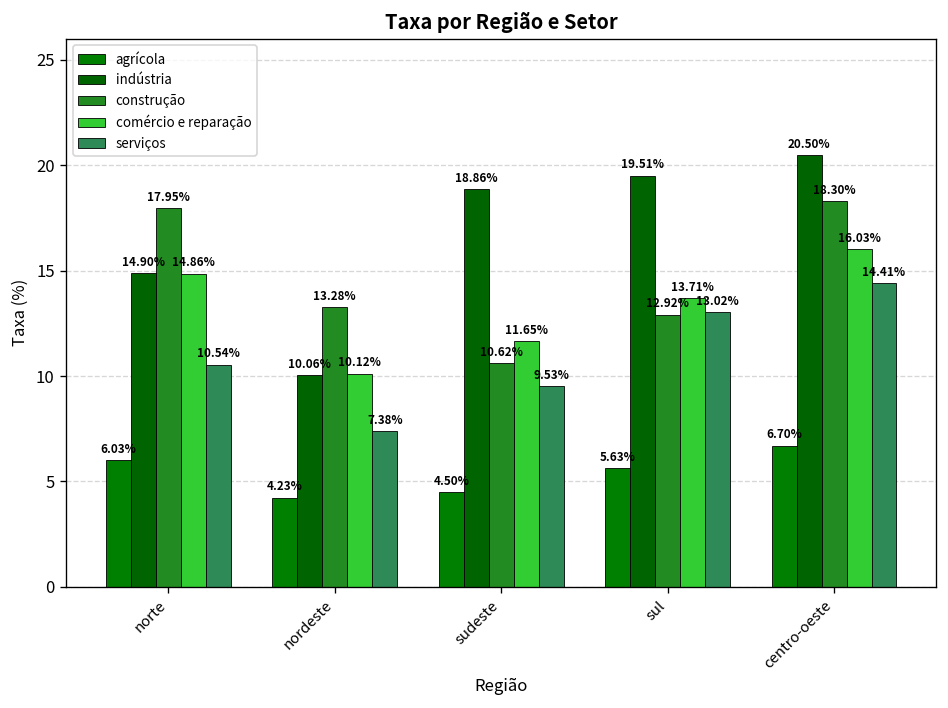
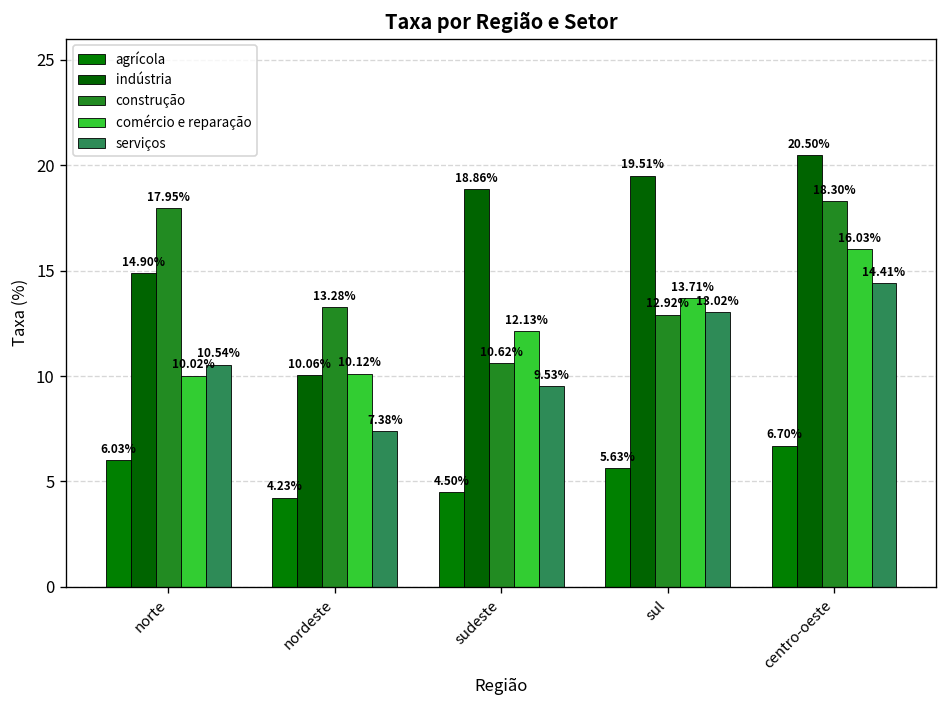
comércio e reparação, norte: 14.86% -> 10.02%
comércio e reparação, sudeste: 11.65% -> 12.13%
